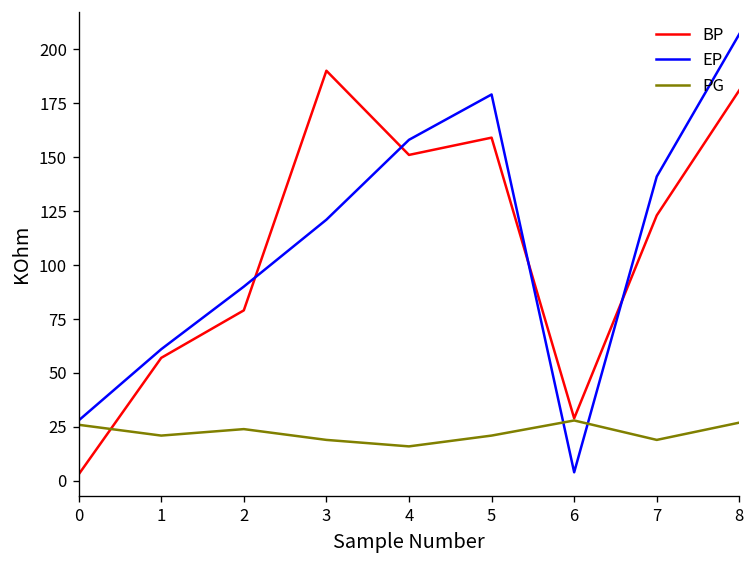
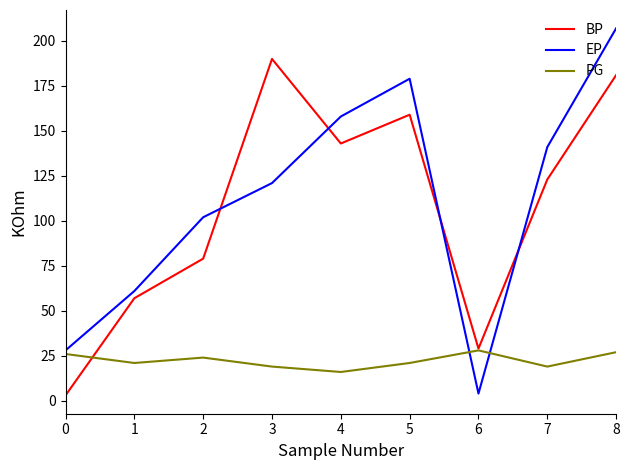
EP, 2: 90 -> 102
BP, 4: 151 -> 143
